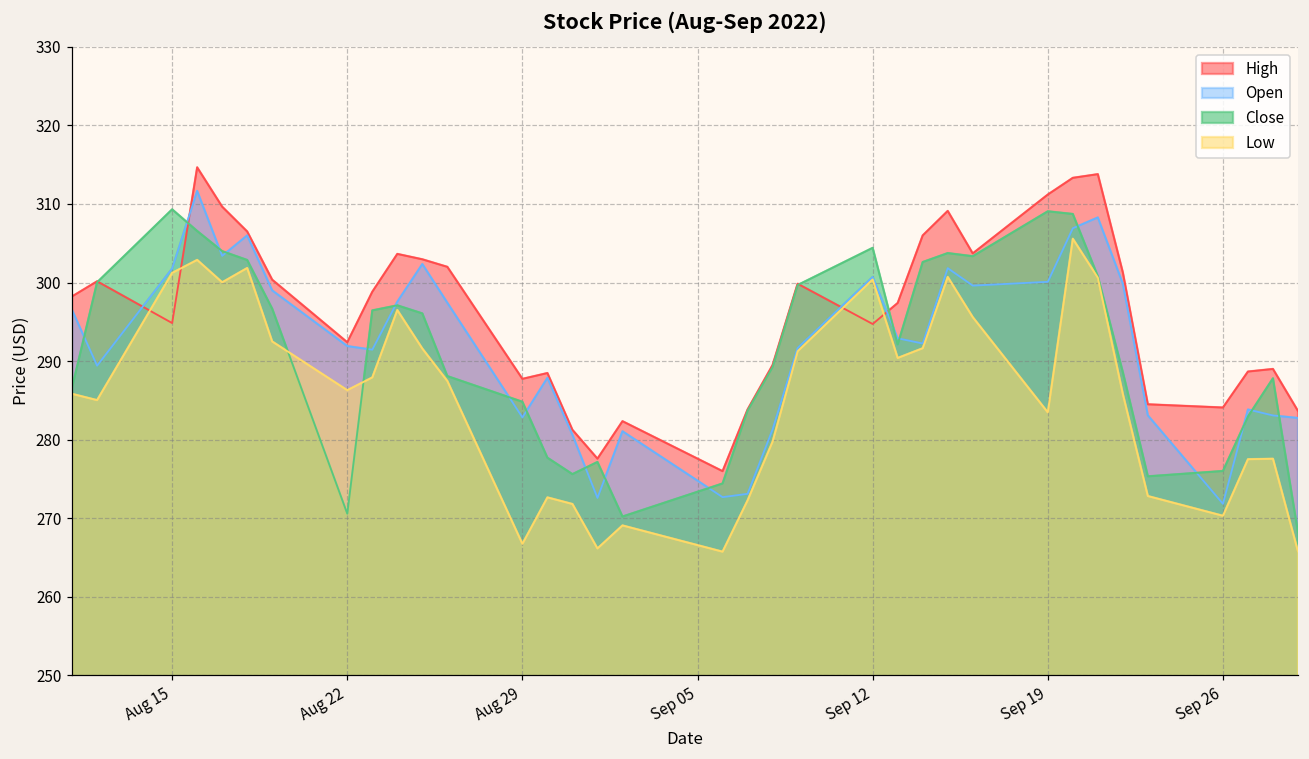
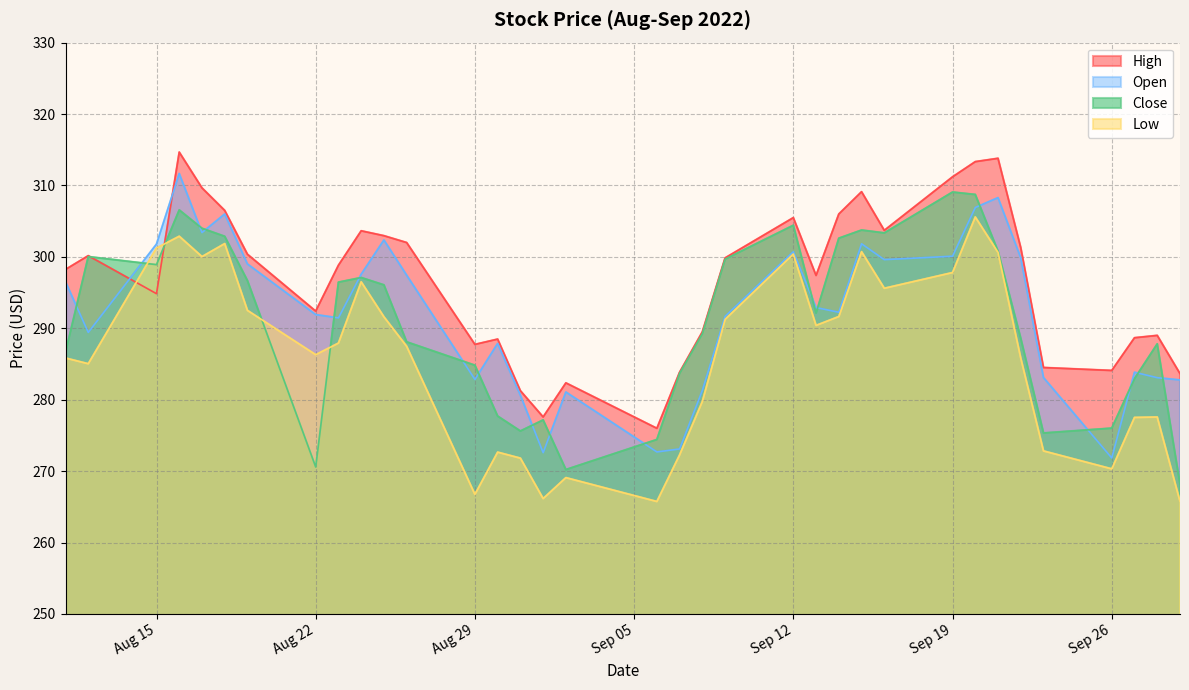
Close, Aug 15: 309 -> 299
High, Sep 12: 295 -> 305
Low, Sep 19: 283 -> 298
